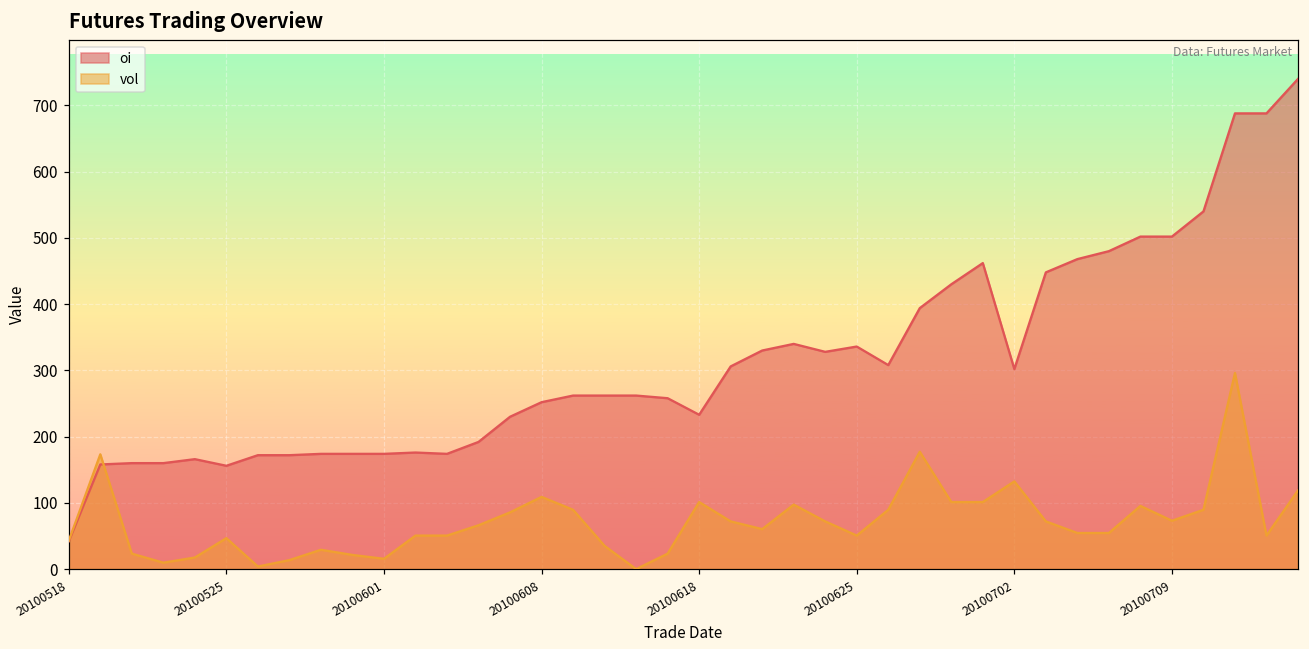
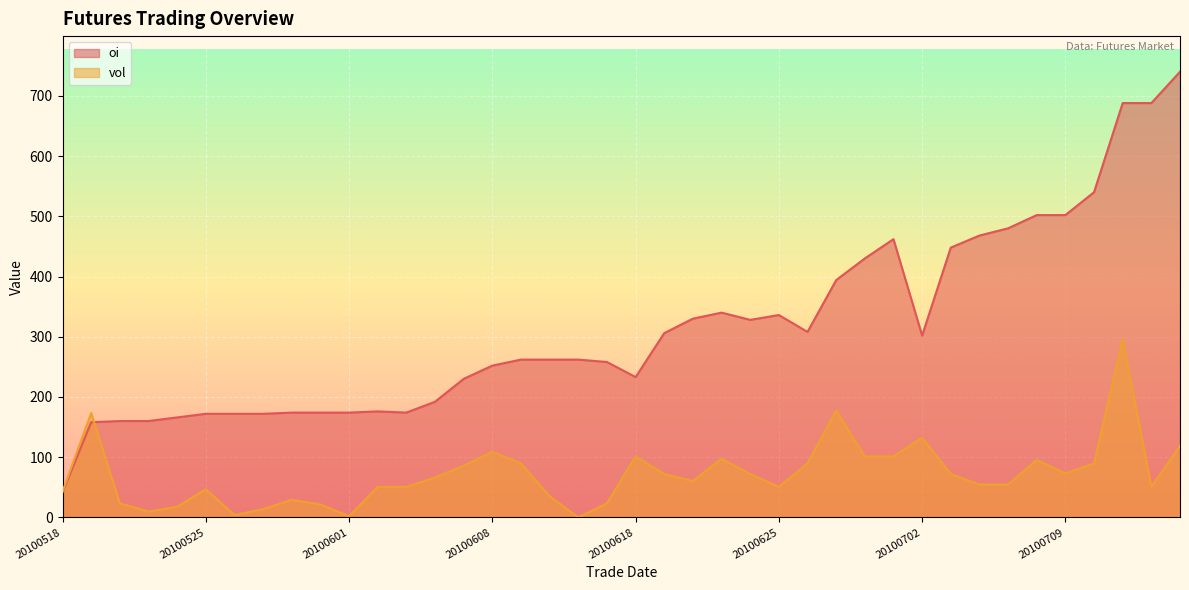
oi, 20100525: 160 -> 170
vol, 20100601: 20 -> 0
